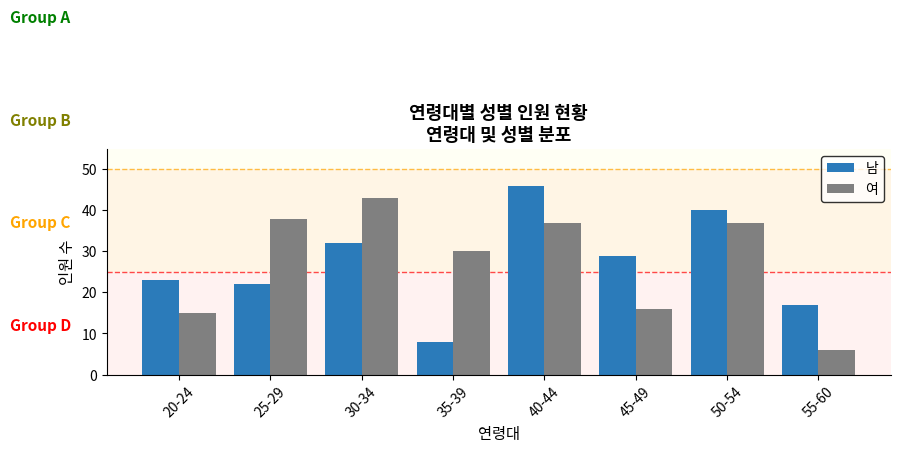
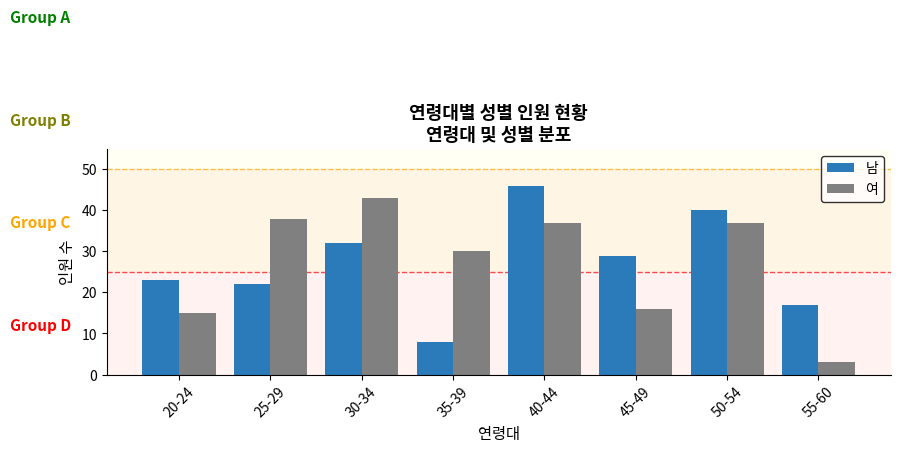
여, 55-60: 6 -> 3
